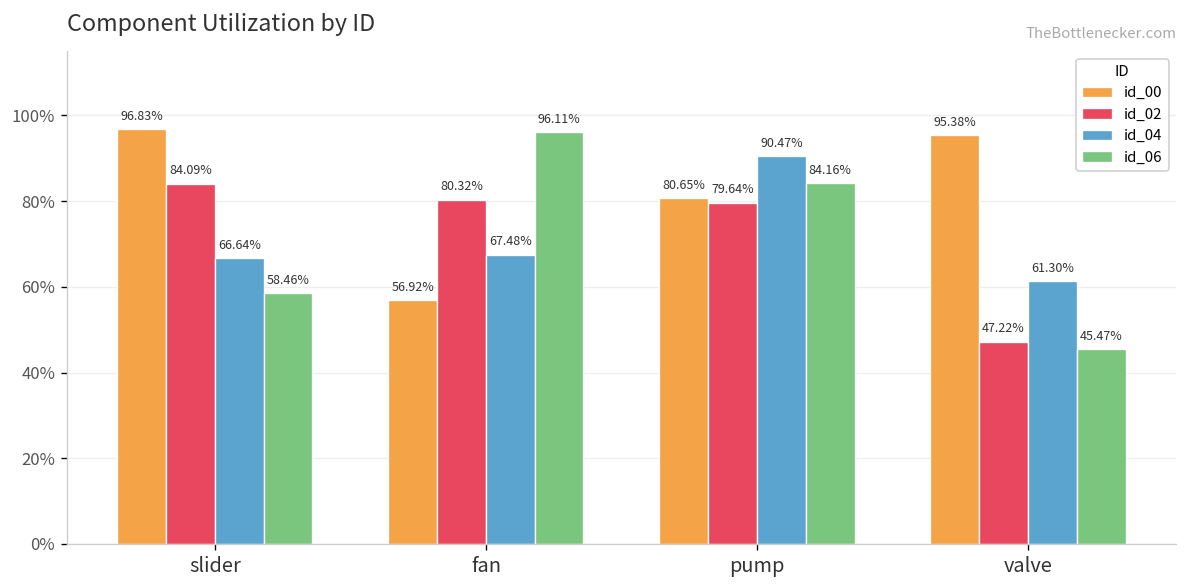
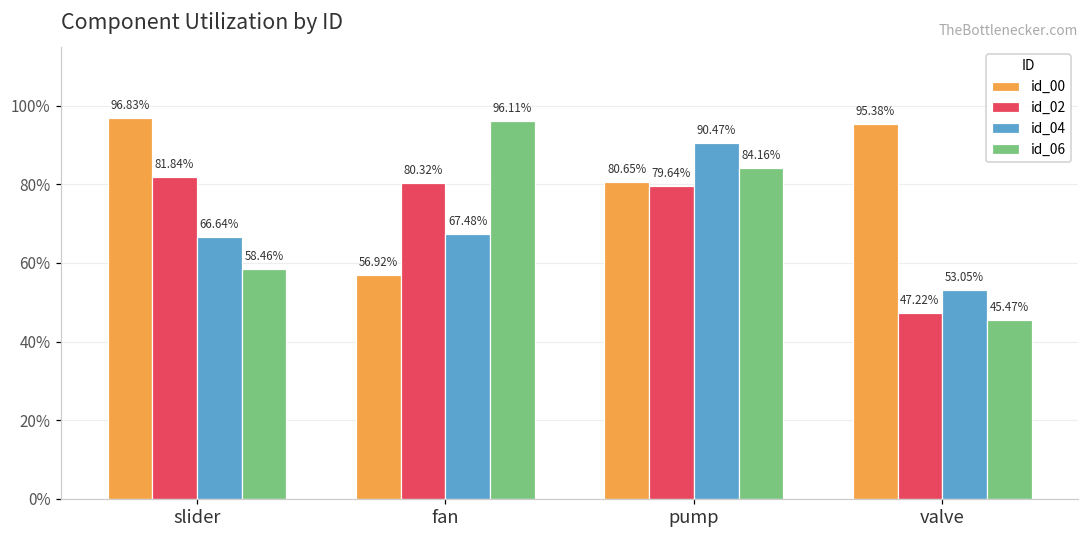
id_02, slider: 84.09% -> 81.84%
id_04, valve: 61.30% -> 53.05%
